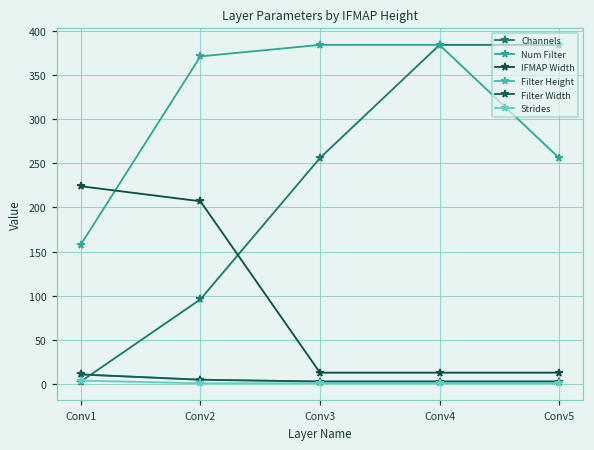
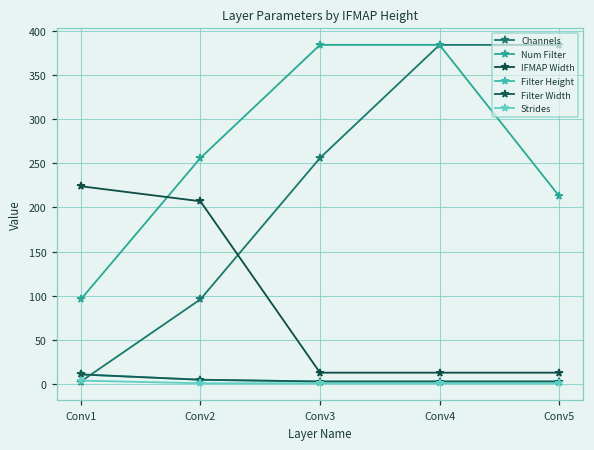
Num Filter, Conv1: 160 -> 100
Num Filter, Conv2: 370 -> 260
Num Filter, Conv5: 260 -> 210
